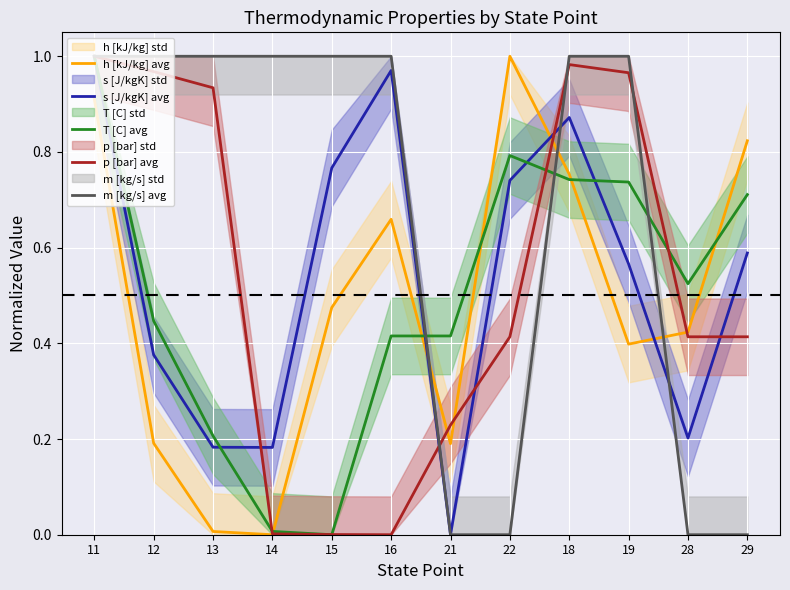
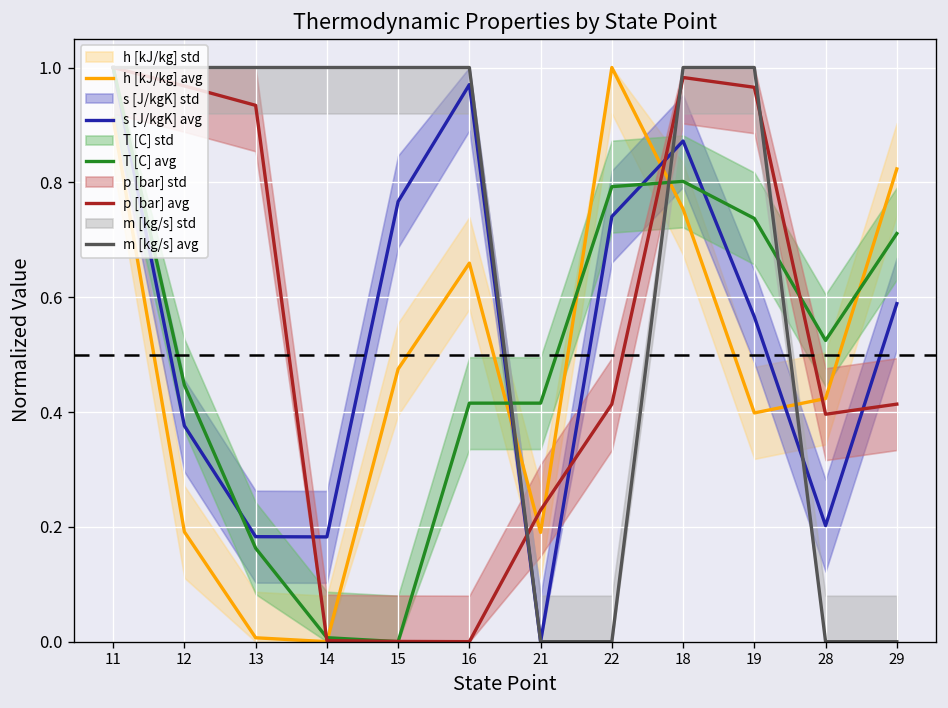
T [C] avg, 13: 0.21 -> 0.16
T [C] avg, 18: 0.74 -> 0.80
p [bar] avg, 28: 0.41 -> 0.40
